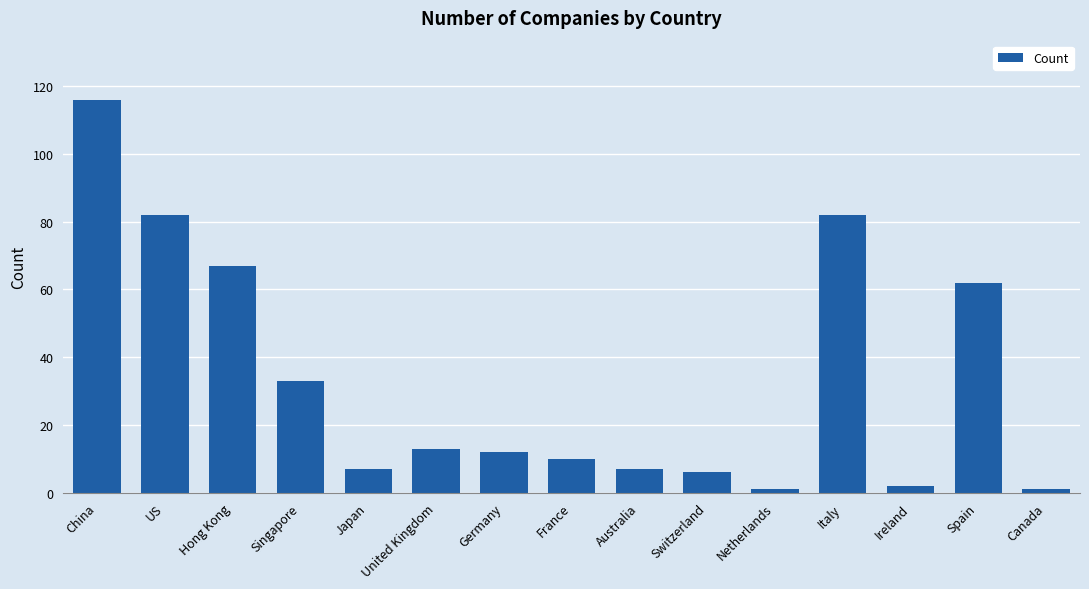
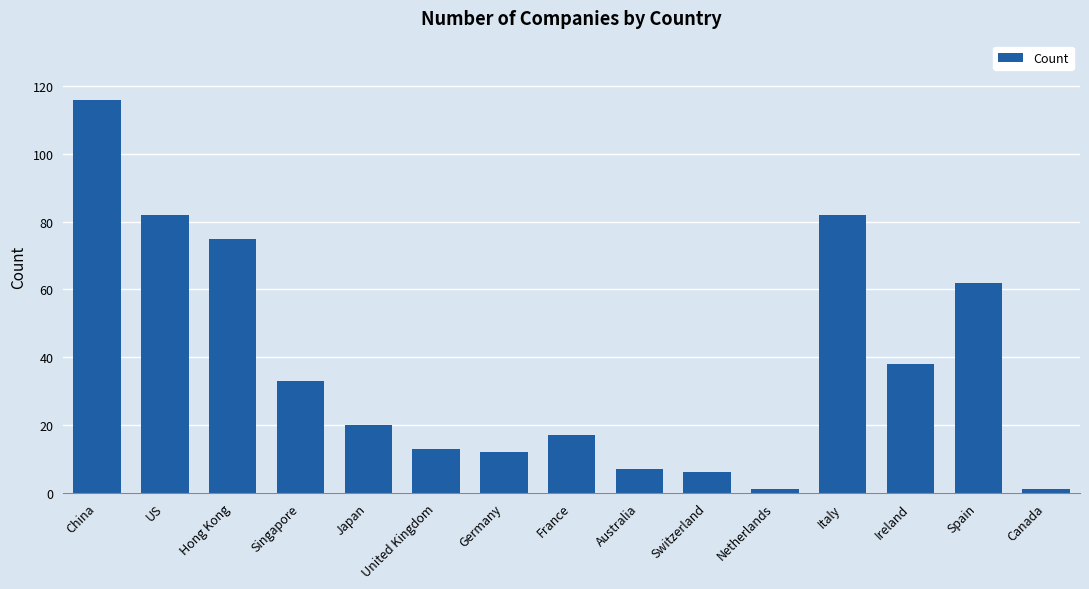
Hong Kong: 67 -> 75
Japan: 7 -> 20
France: 10 -> 17
Ireland: 2 -> 38
